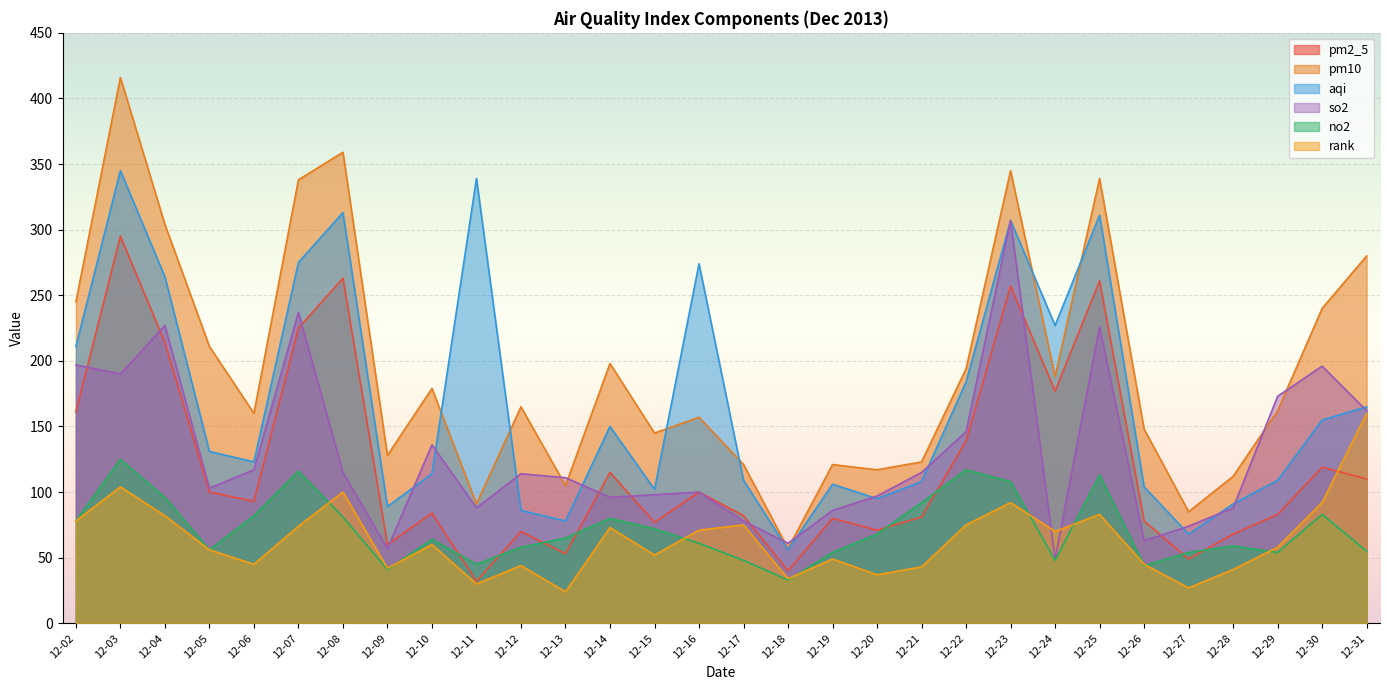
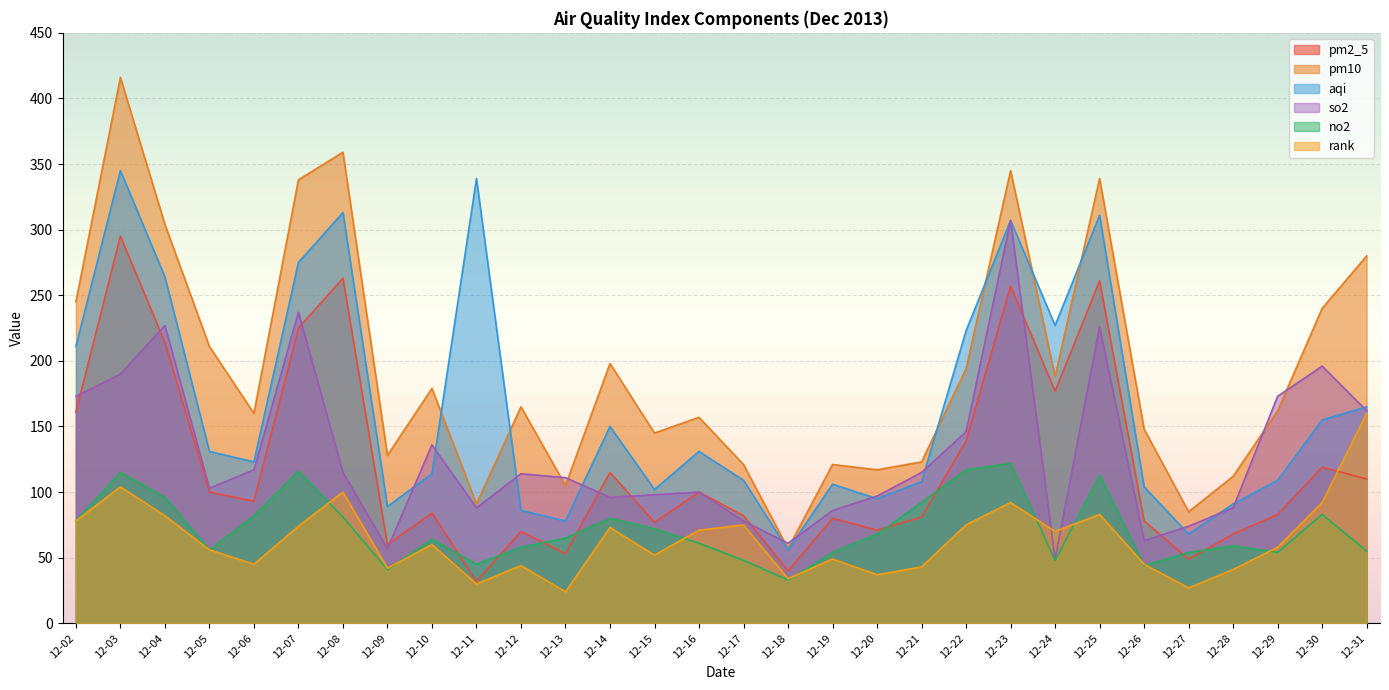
so2, 12-02: 197 -> 173
no2, 12-03: 125 -> 115
aqi, 12-16: 274 -> 131
aqi, 12-22: 184 -> 223
no2, 12-23: 108 -> 122
